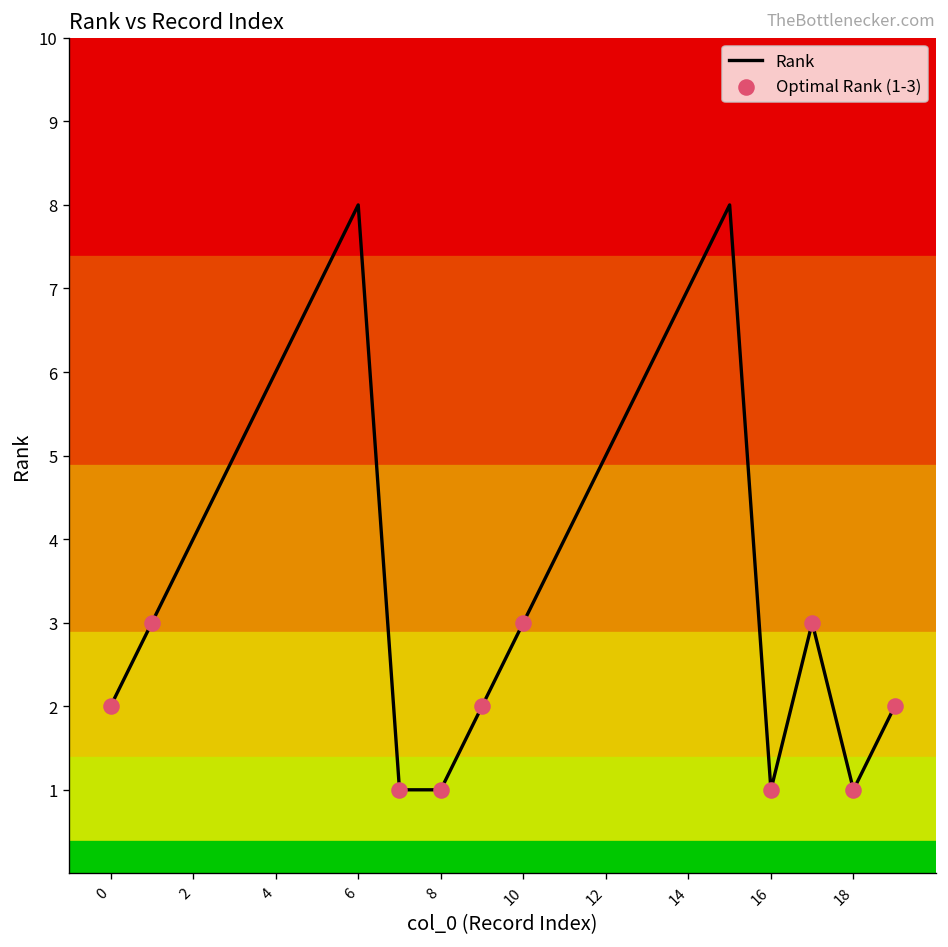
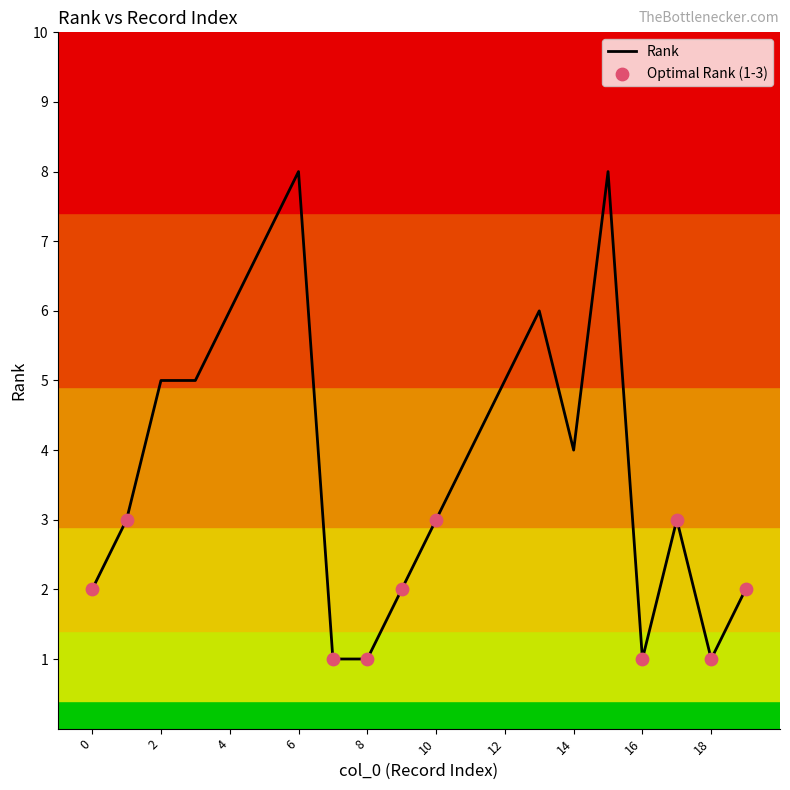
Rank, 2: 4 -> 5
Rank, 14: 7 -> 4
